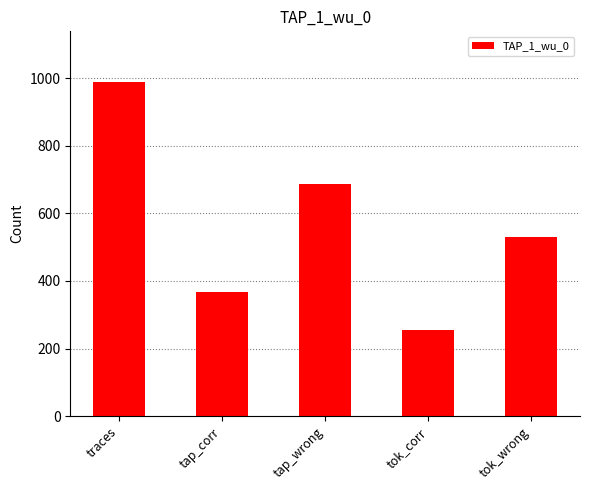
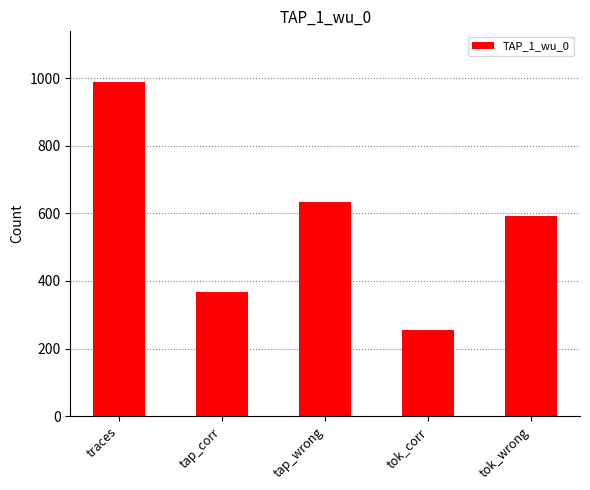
tap_wrong: 690 -> 630
tok_wrong: 530 -> 590
